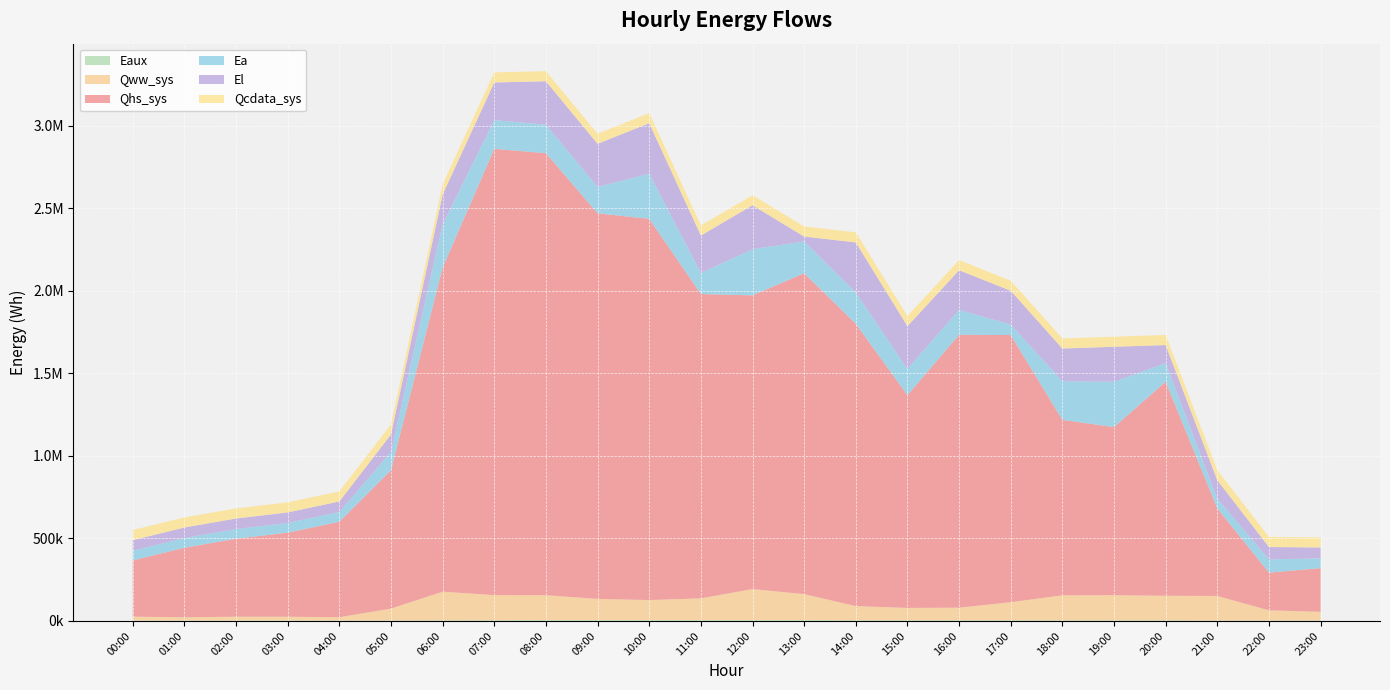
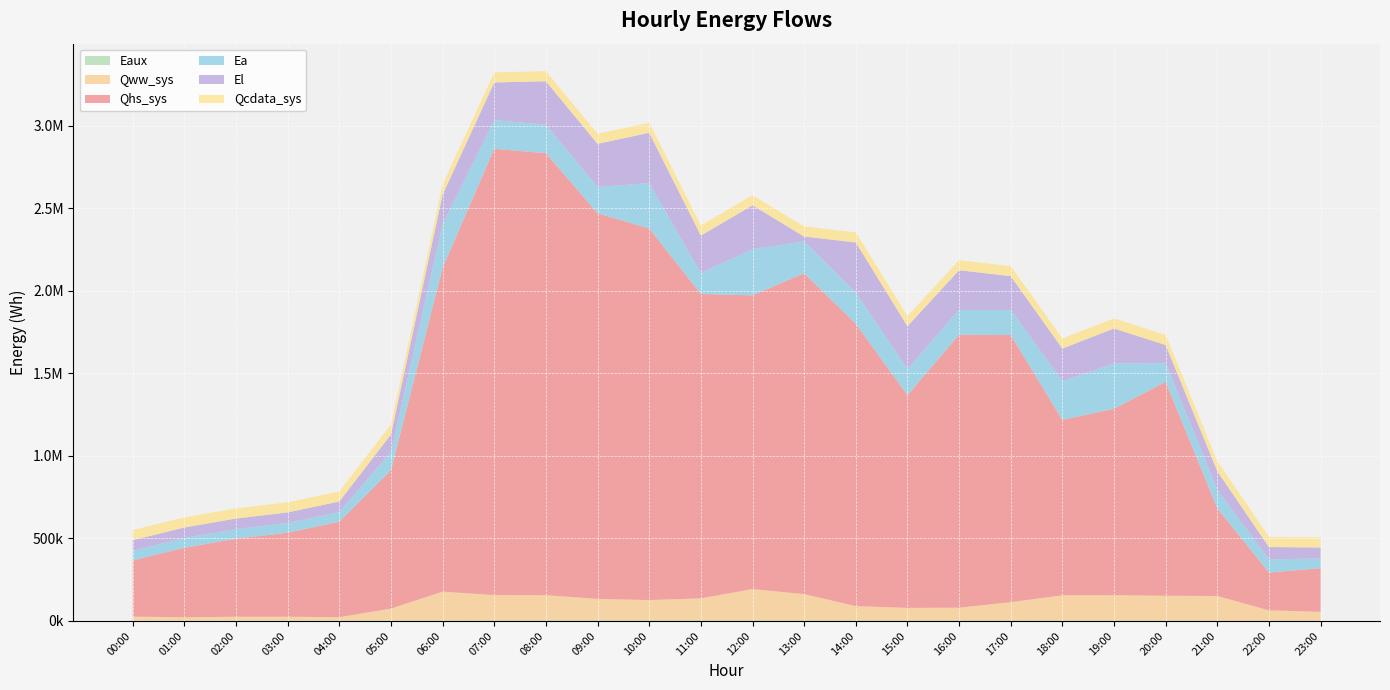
Qhs_sys, 10:00: 2310000 -> 2250000
Ea, 17:00: 60000 -> 150000
Qhs_sys, 19:00: 1020000 -> 1130000
Ea, 21:00: 60000 -> 110000
